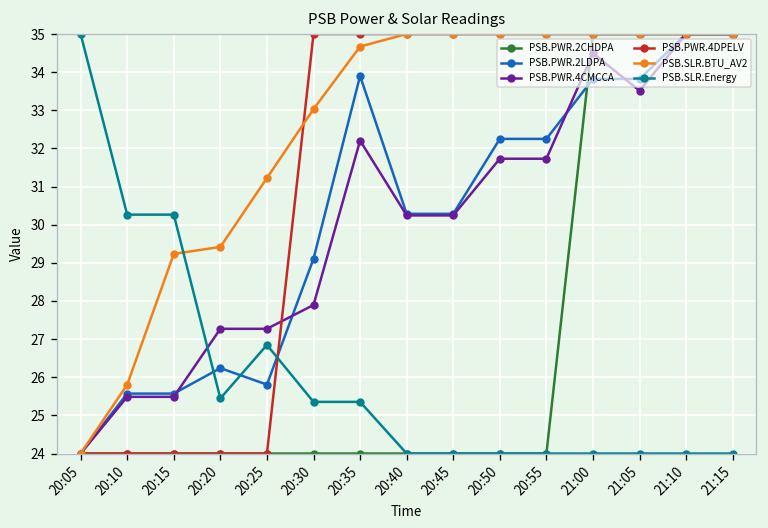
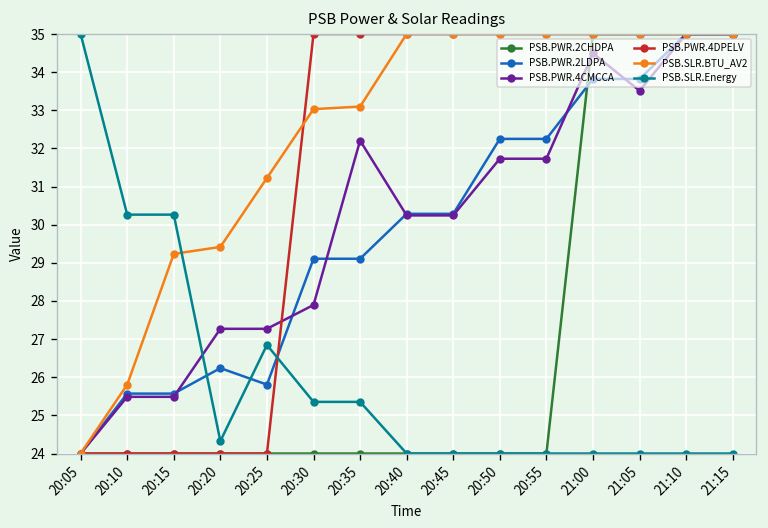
PSB.SLR.Energy, 20:20: 25.4 -> 24.3
PSB.PWR.2LDPA, 20:35: 33.9 -> 29.1
PSB.SLR.BTU_AV2, 20:35: 34.7 -> 33.1
